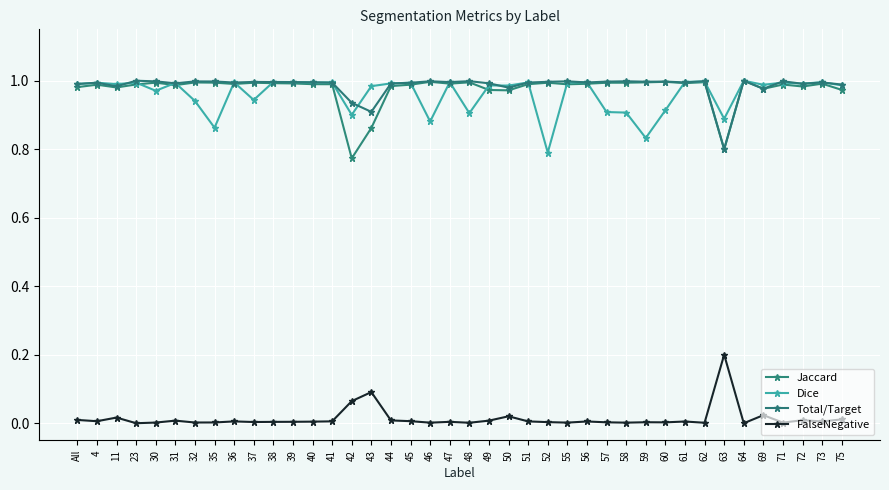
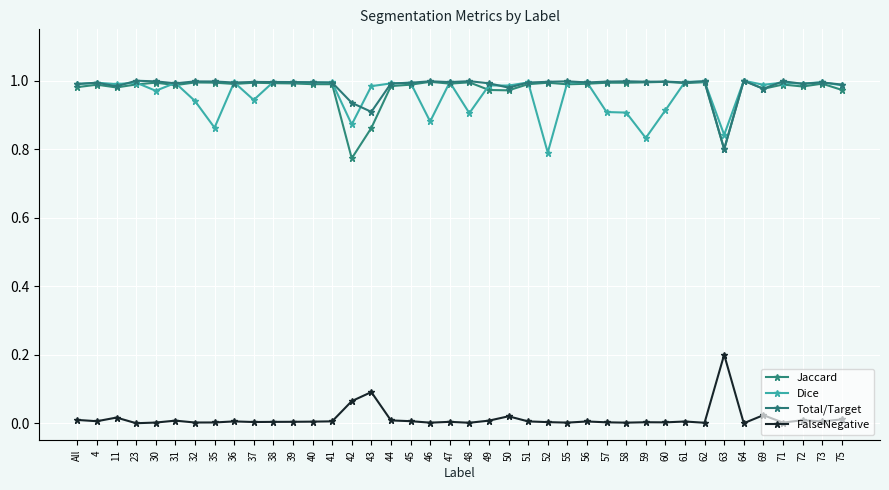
Dice, 42: 0.90 -> 0.87
Dice, 63: 0.89 -> 0.84
